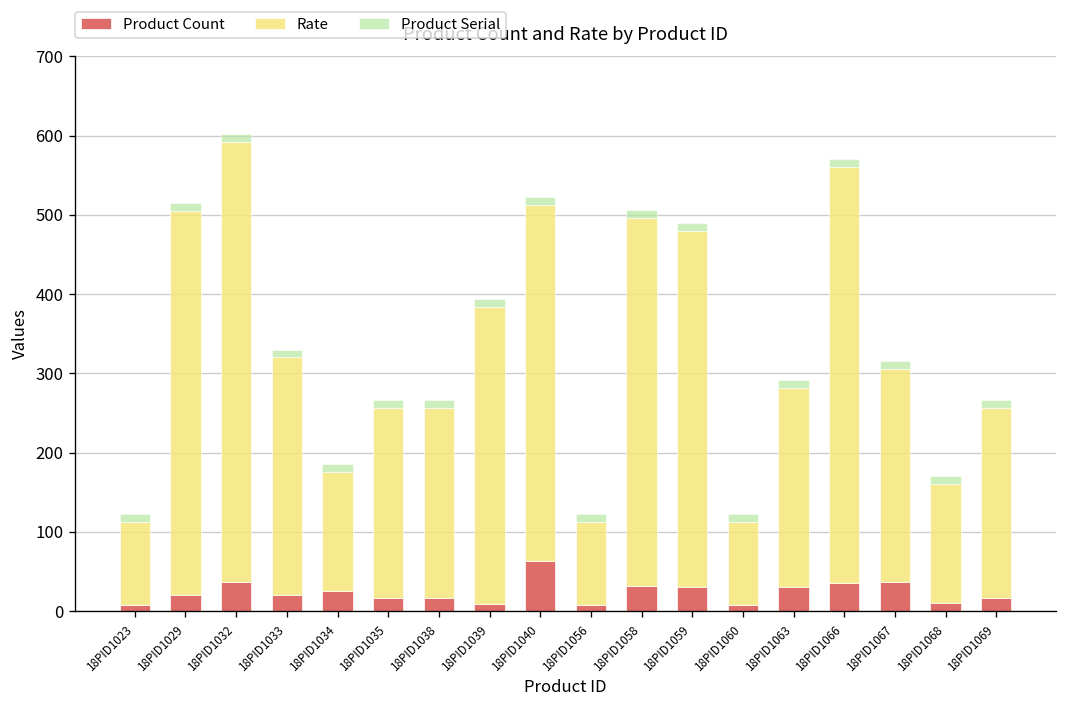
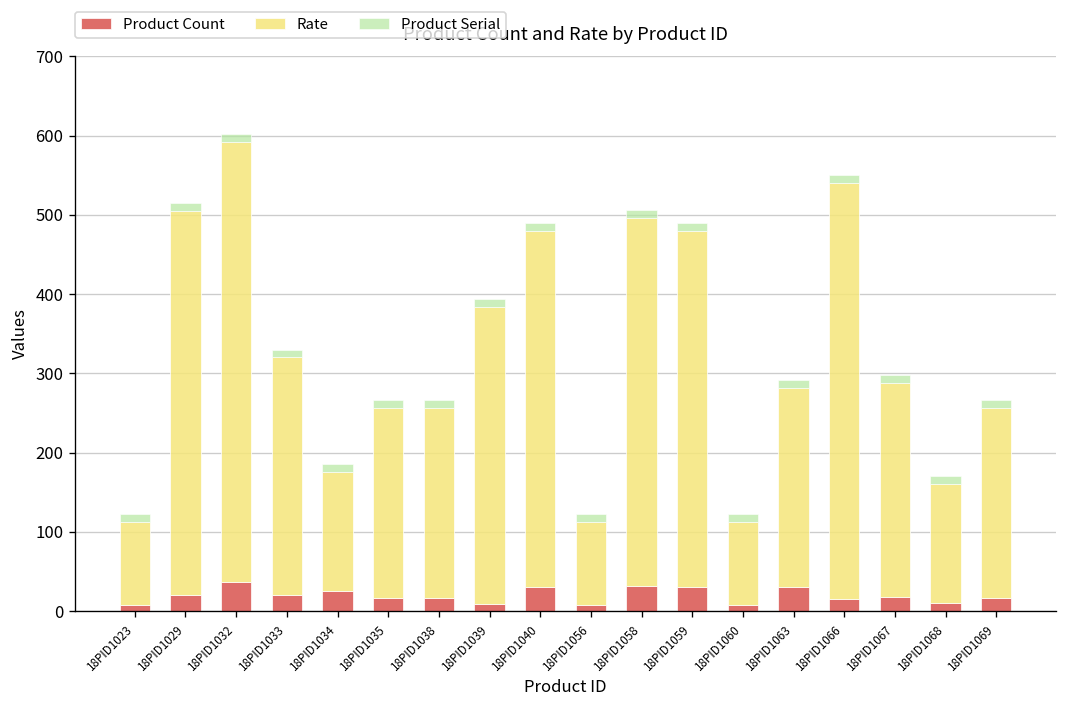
Product Count, 18PID1040: 60 -> 30
Product Count, 18PID1066: 40 -> 20
Product Count, 18PID1067: 40 -> 20
